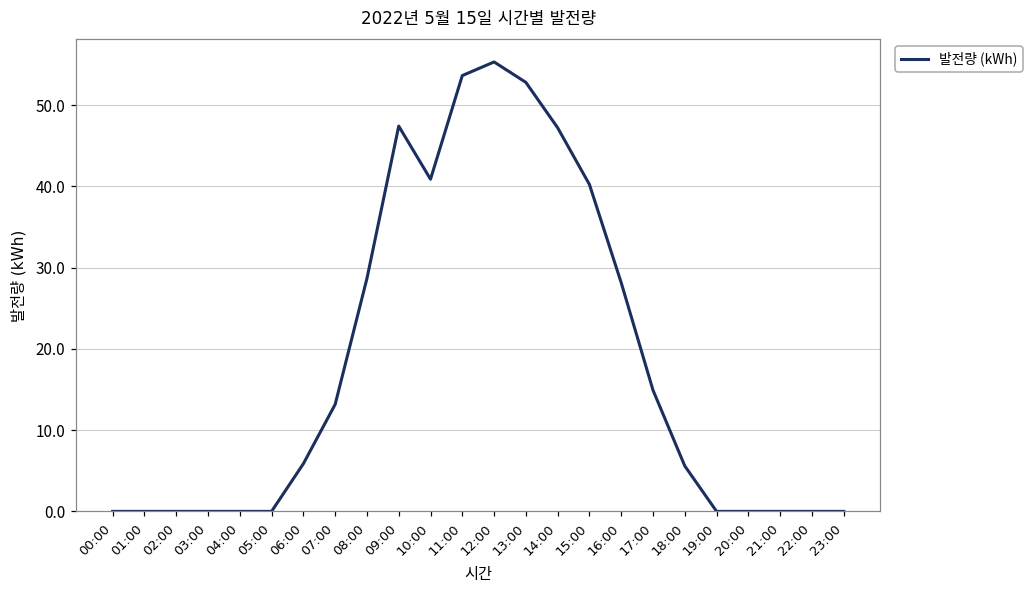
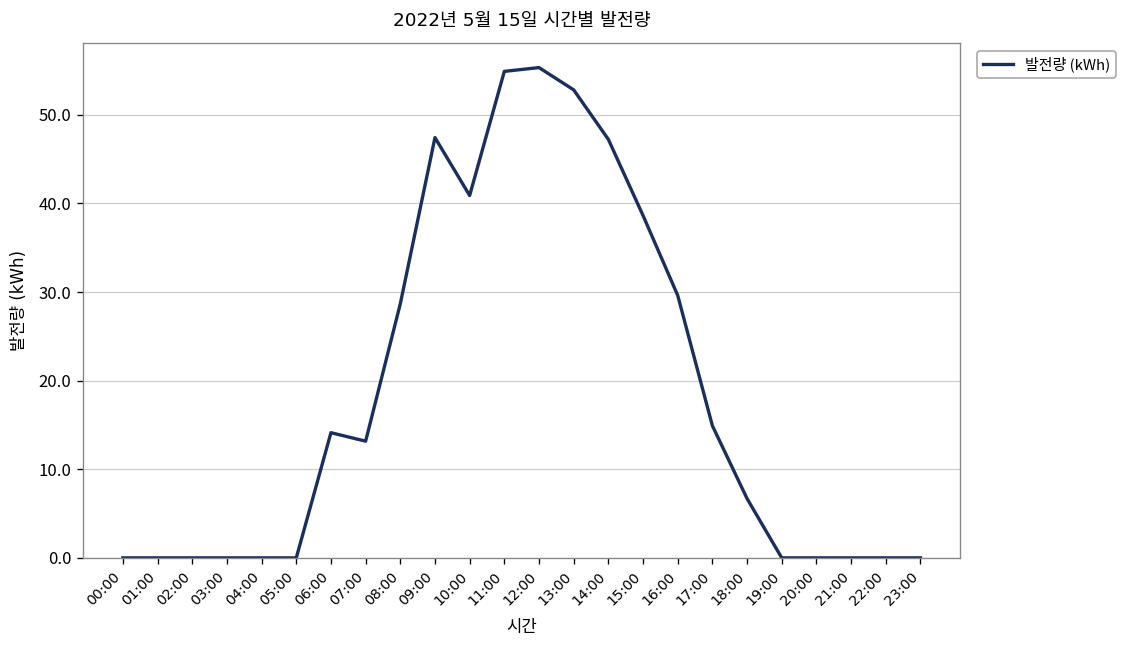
06:00: 6 -> 14
11:00: 54 -> 55
15:00: 40 -> 39
16:00: 28 -> 30
18:00: 6 -> 7
